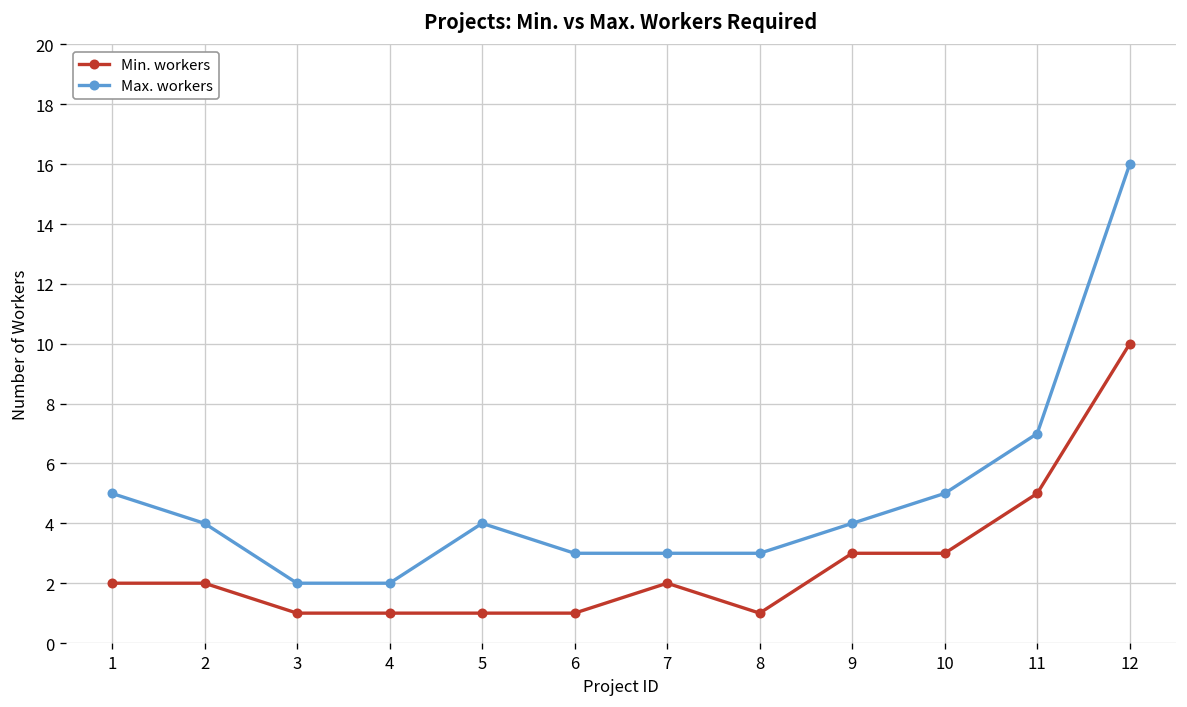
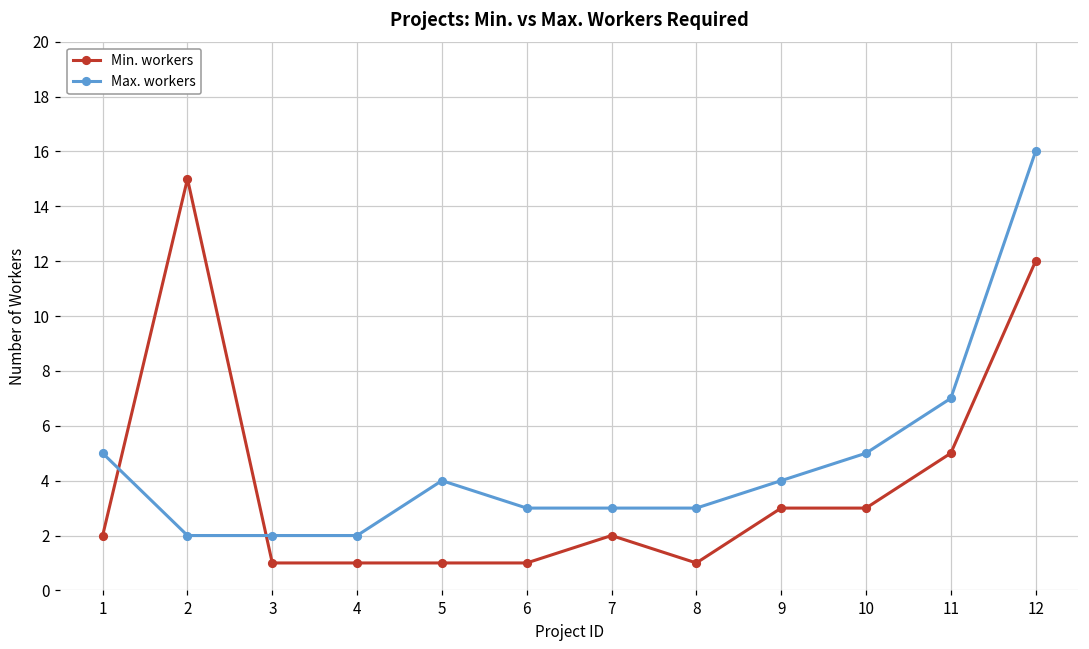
Min. workers, 2: 2 -> 15
Max. workers, 2: 4 -> 2
Min. workers, 12: 10 -> 12
